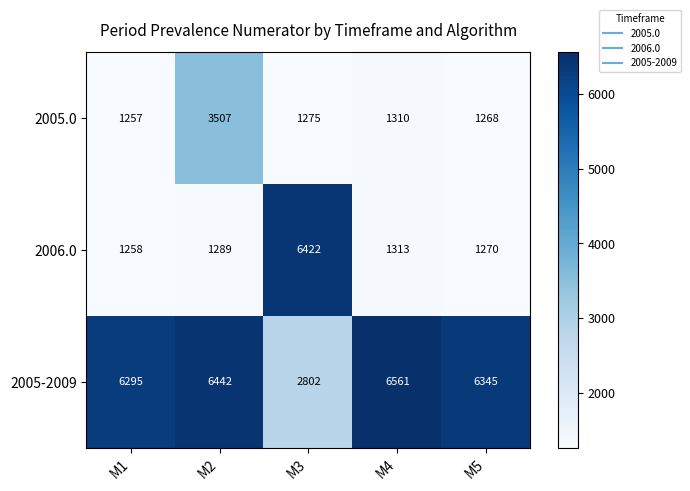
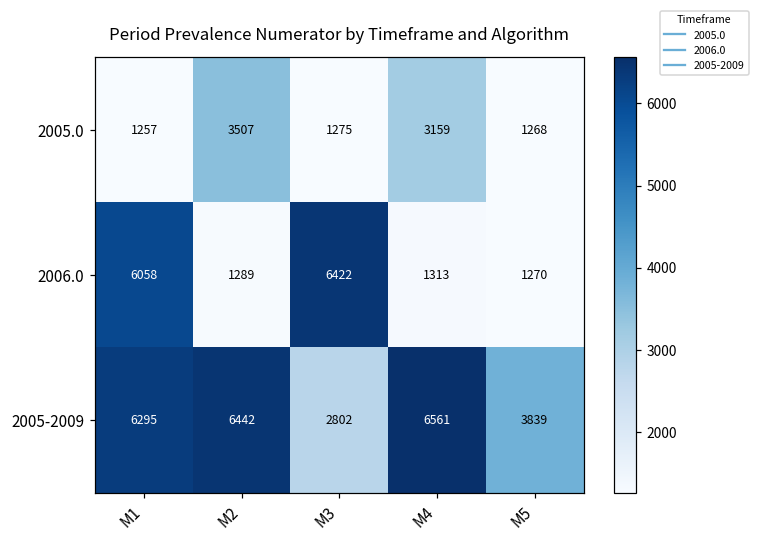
2005.0, M4: 1310 -> 3159
2006.0, M1: 1258 -> 6058
2005-2009, M5: 6345 -> 3839
